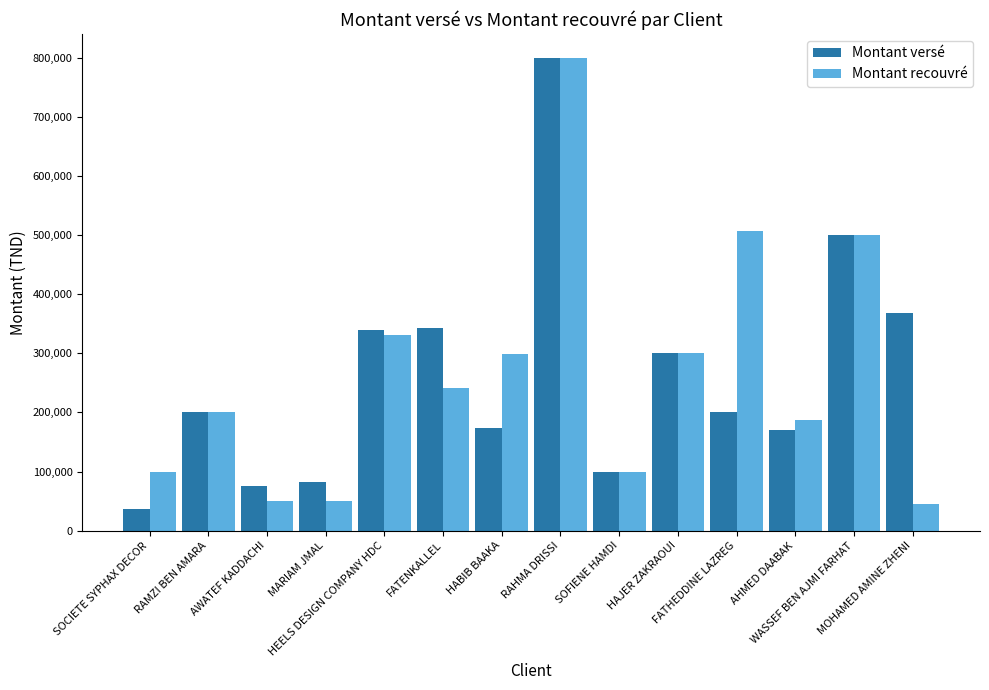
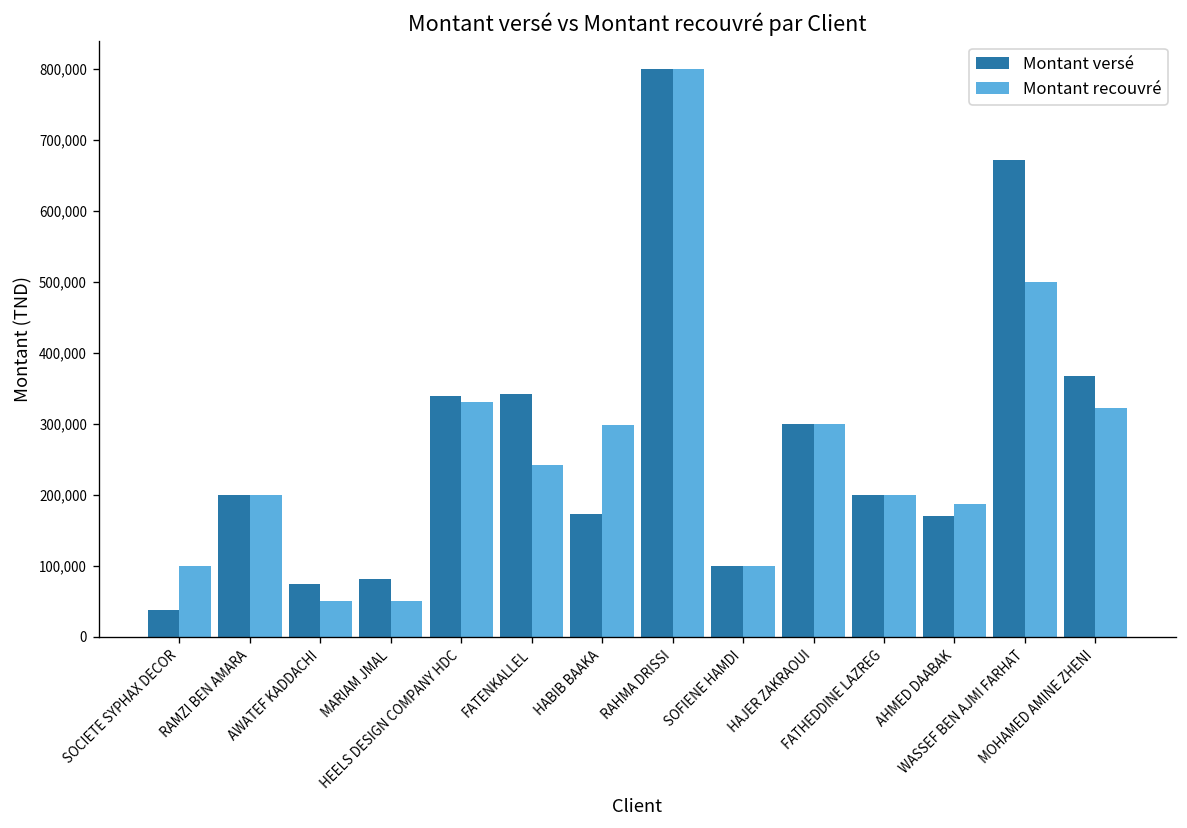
Montant recouvré, FATHEDDINE LAZREG: 510,000 -> 200,000
Montant versé, WASSEF BEN AJMI FARHAT: 500,000 -> 670,000
Montant recouvré, MOHAMED AMINE ZHENI: 50,000 -> 320,000
